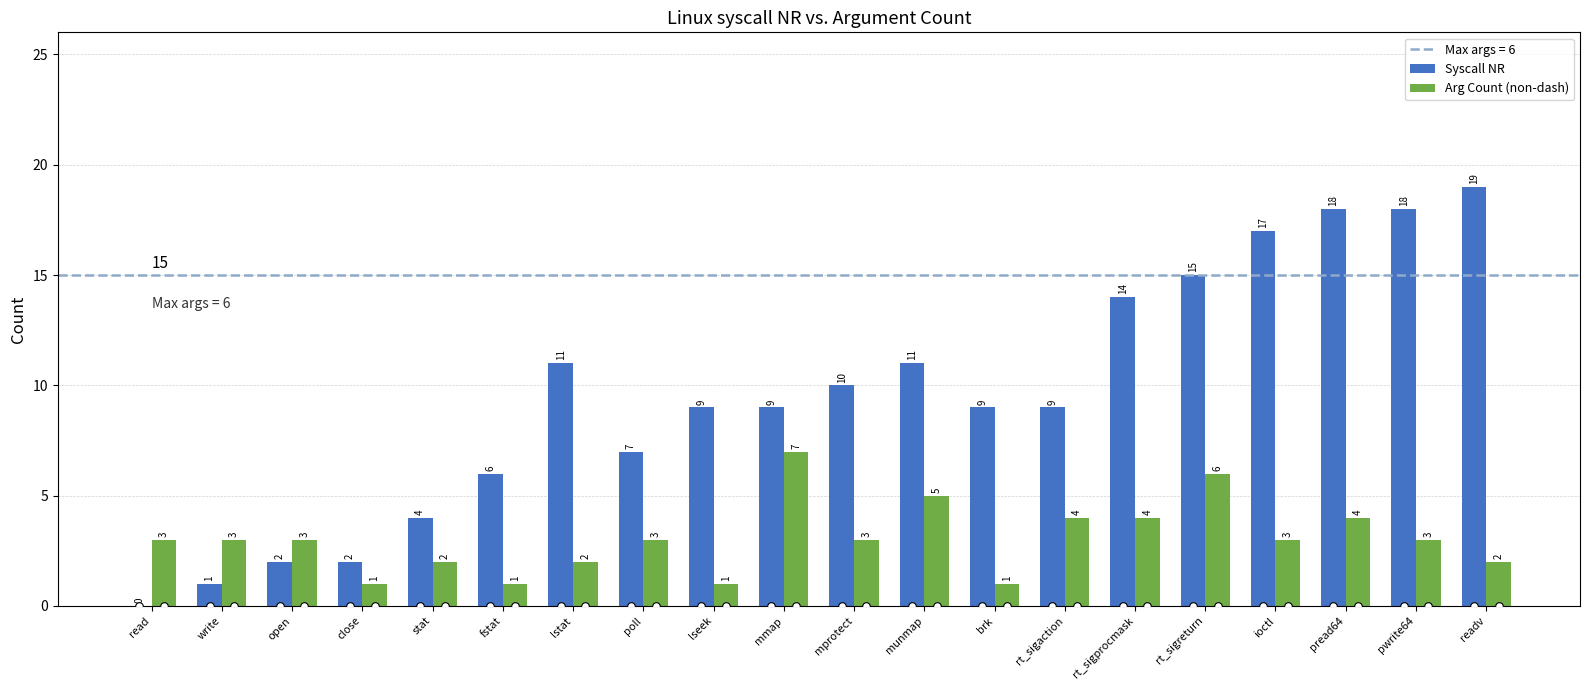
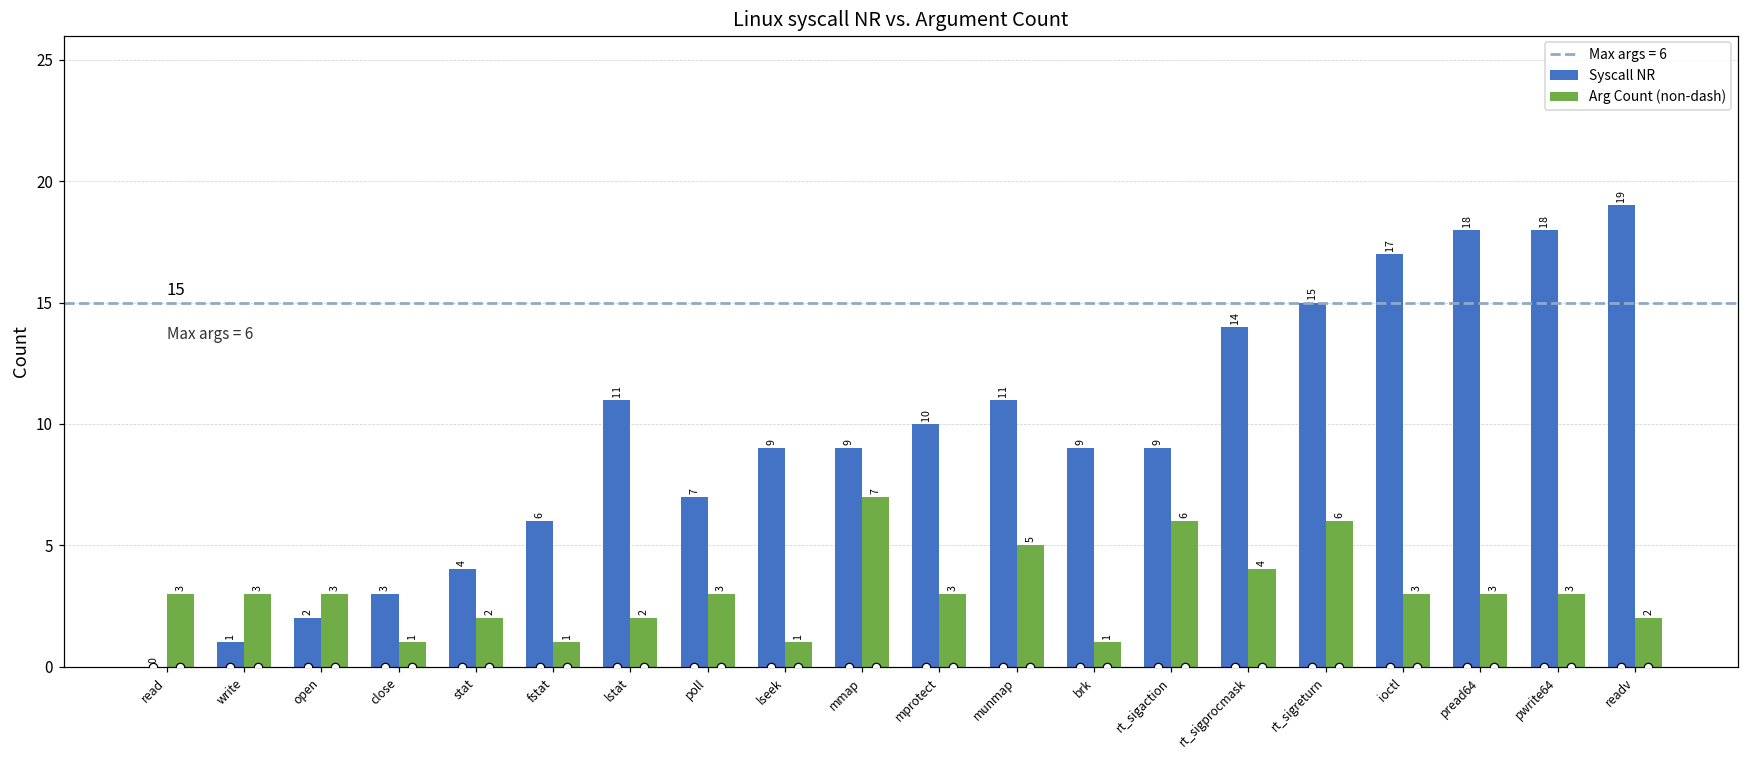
Syscall NR, close: 2 -> 3
Arg Count (non-dash), rt_sigaction: 4 -> 6
Arg Count (non-dash), pread64: 4 -> 3
